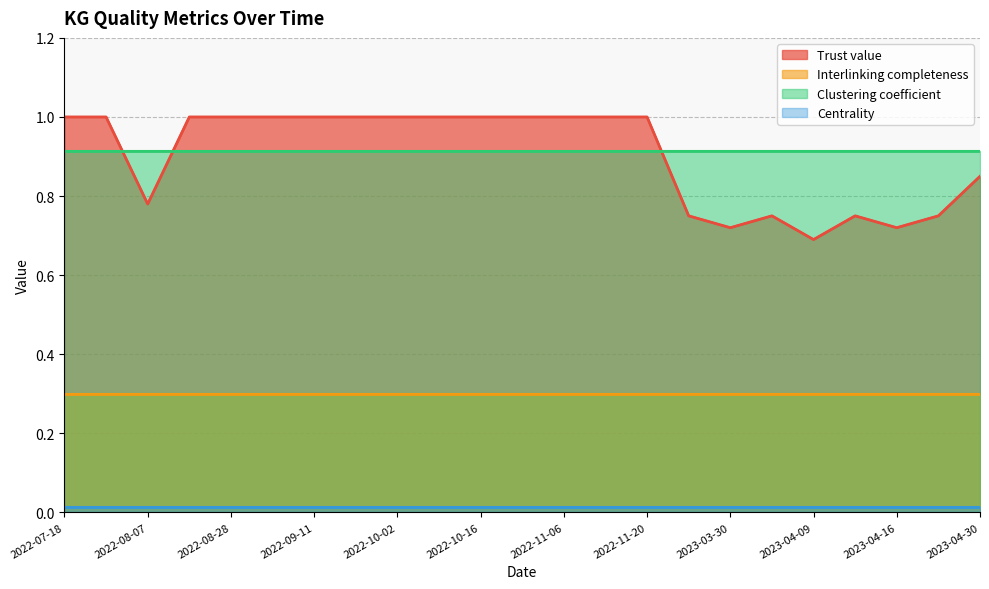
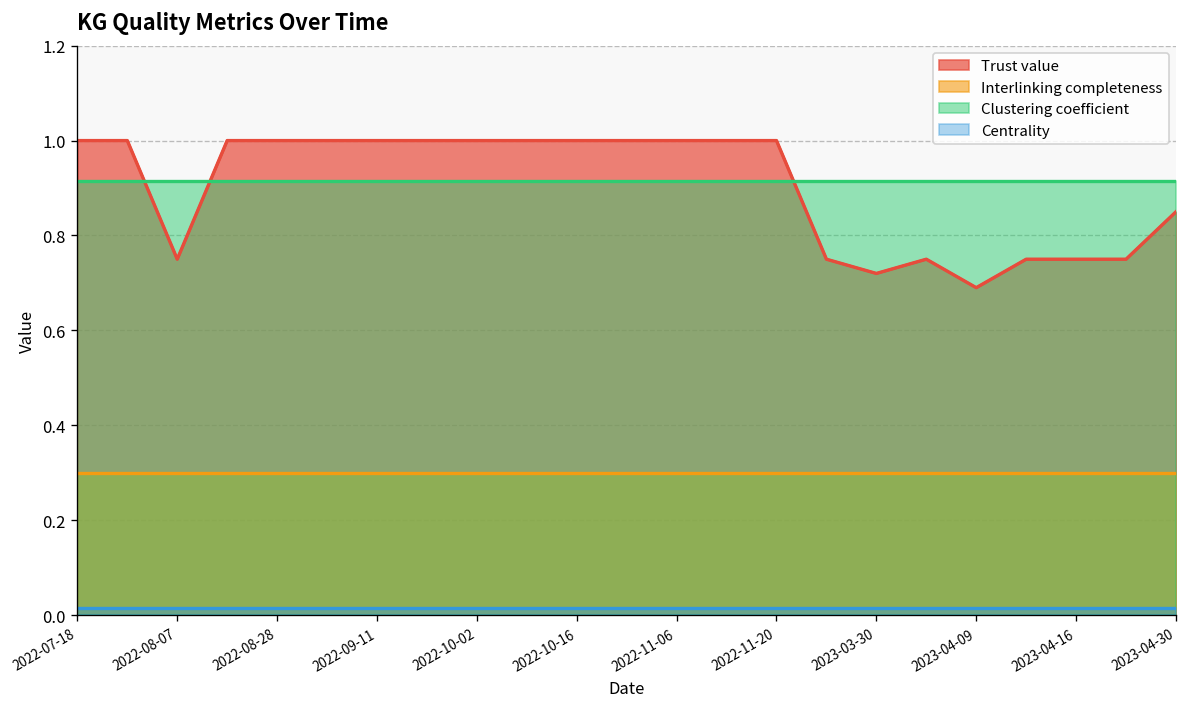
Trust value, 2022-08-07: 0.78 -> 0.75
Trust value, 2023-04-16: 0.72 -> 0.75
